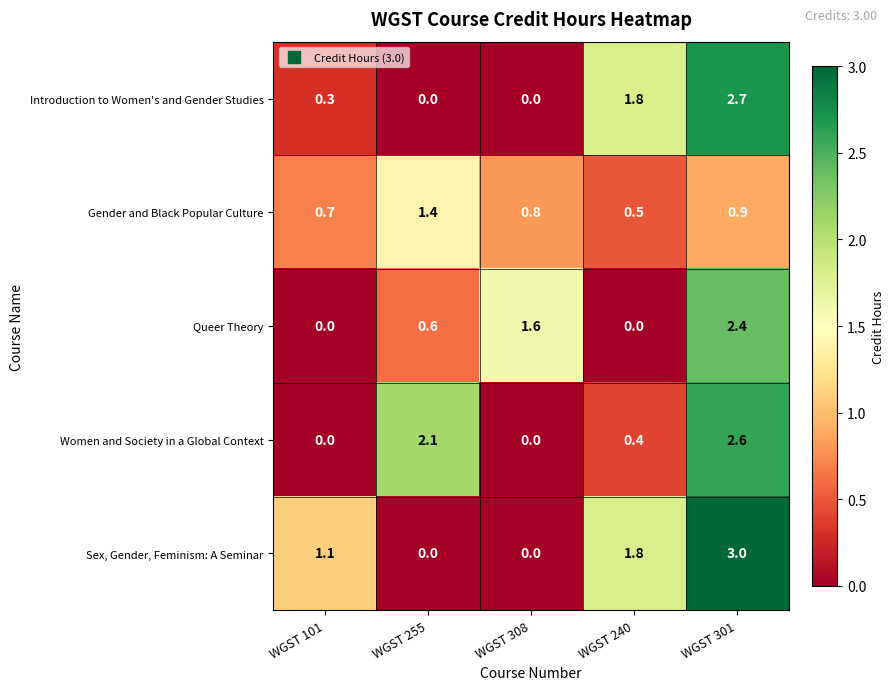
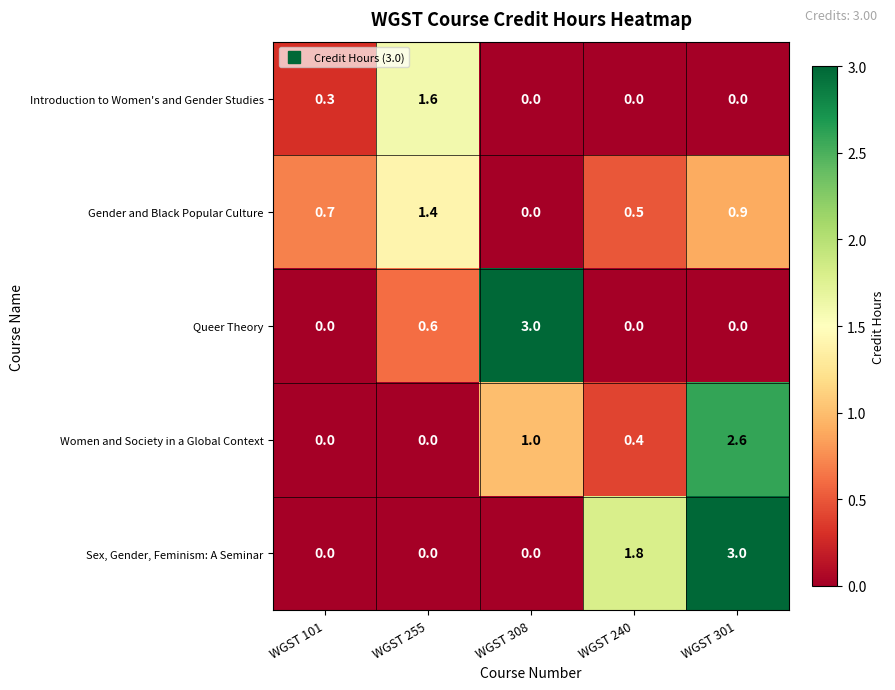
Introduction to Women's and Gender Studies, WGST 255: 0.0 -> 1.6
Introduction to Women's and Gender Studies, WGST 240: 1.8 -> 0.0
Introduction to Women's and Gender Studies, WGST 301: 2.7 -> 0.0
Gender and Black Popular Culture, WGST 308: 0.8 -> 0.0
Queer Theory, WGST 308: 1.6 -> 3.0
Queer Theory, WGST 301: 2.4 -> 0.0
Women and Society in a Global Context, WGST 255: 2.1 -> 0.0
Women and Society in a Global Context, WGST 308: 0.0 -> 1.0
Sex, Gender, Feminism: A Seminar, WGST 101: 1.1 -> 0.0
